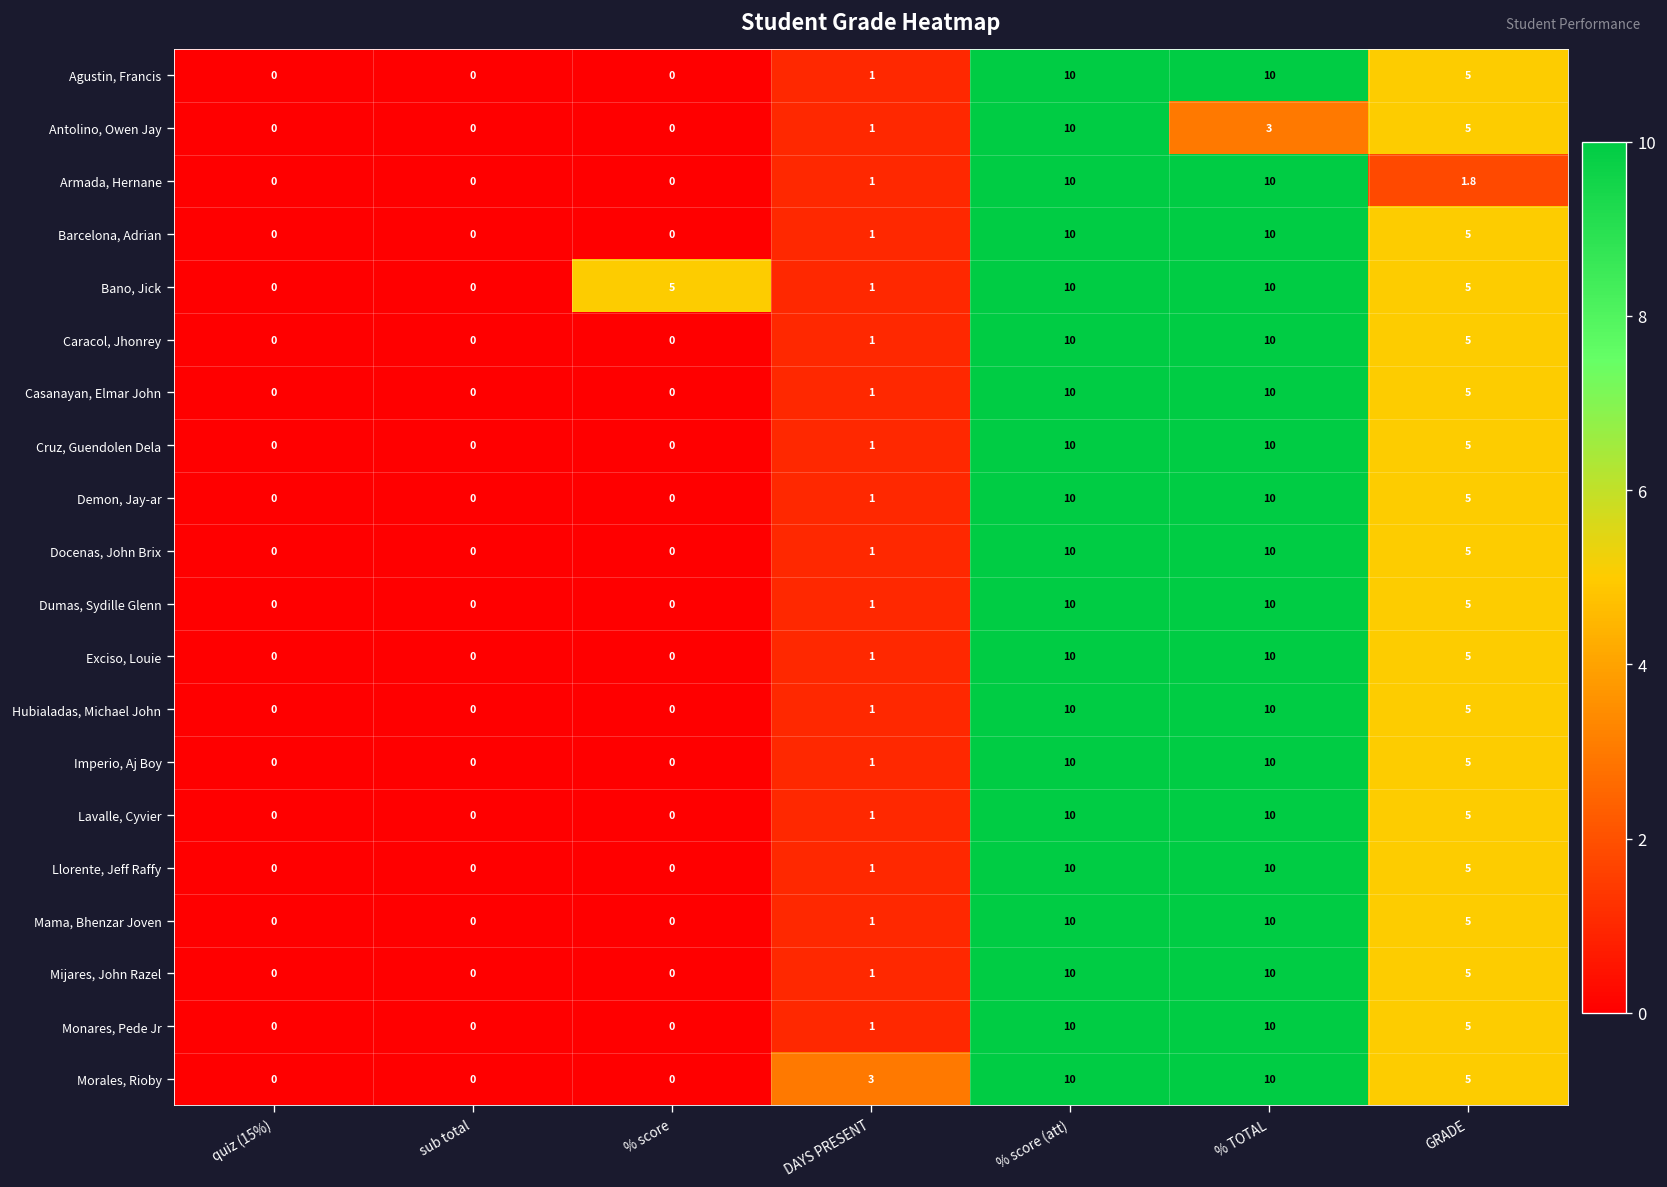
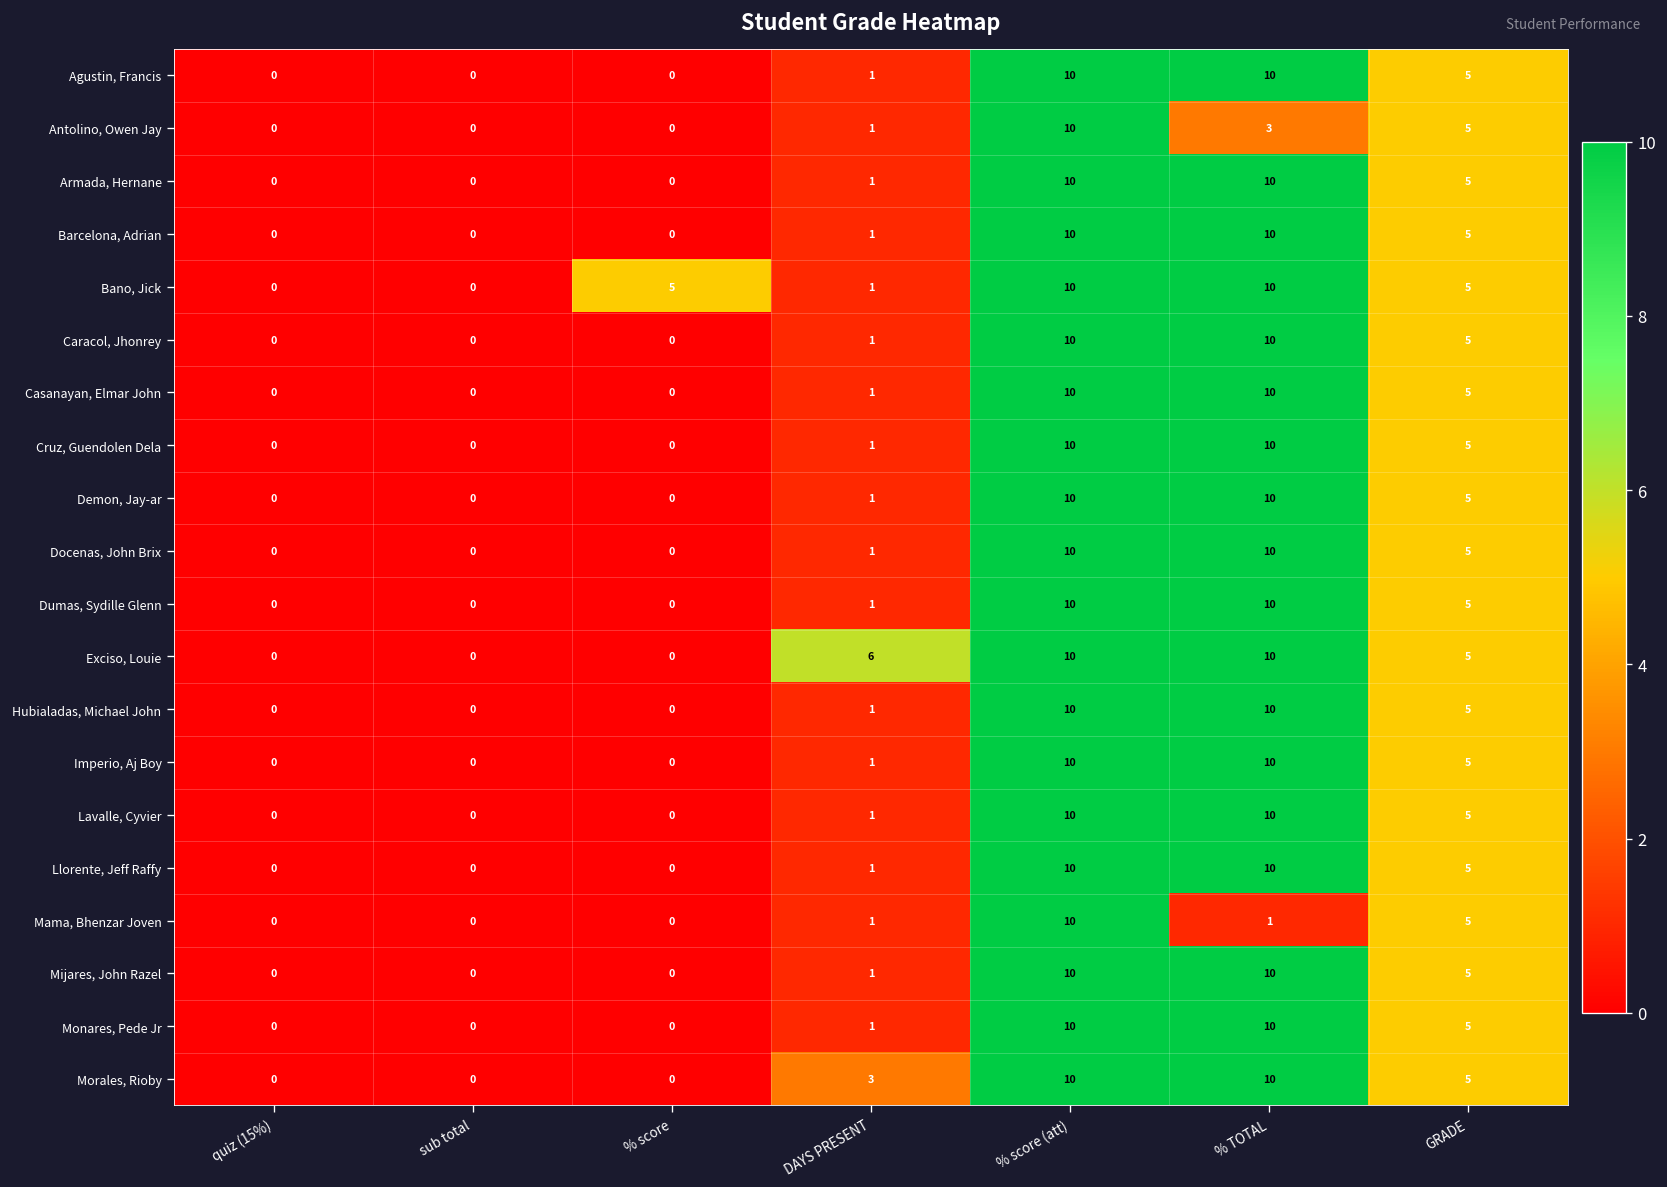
Armada, Hernane, GRADE: 1.8 -> 5
Exciso, Louie, DAYS PRESENT: 1 -> 6
Mama, Bhenzar Joven, % TOTAL: 10 -> 1
